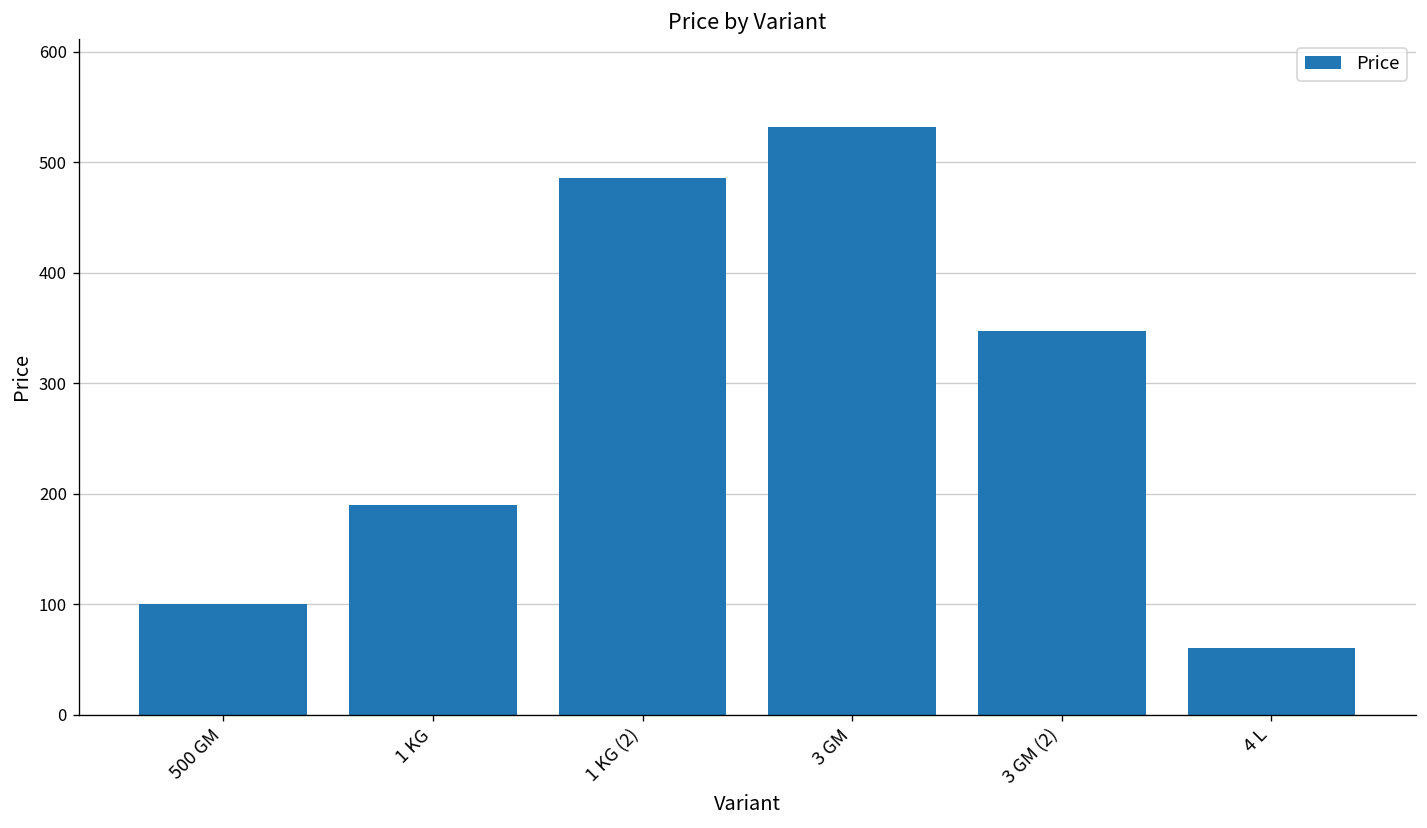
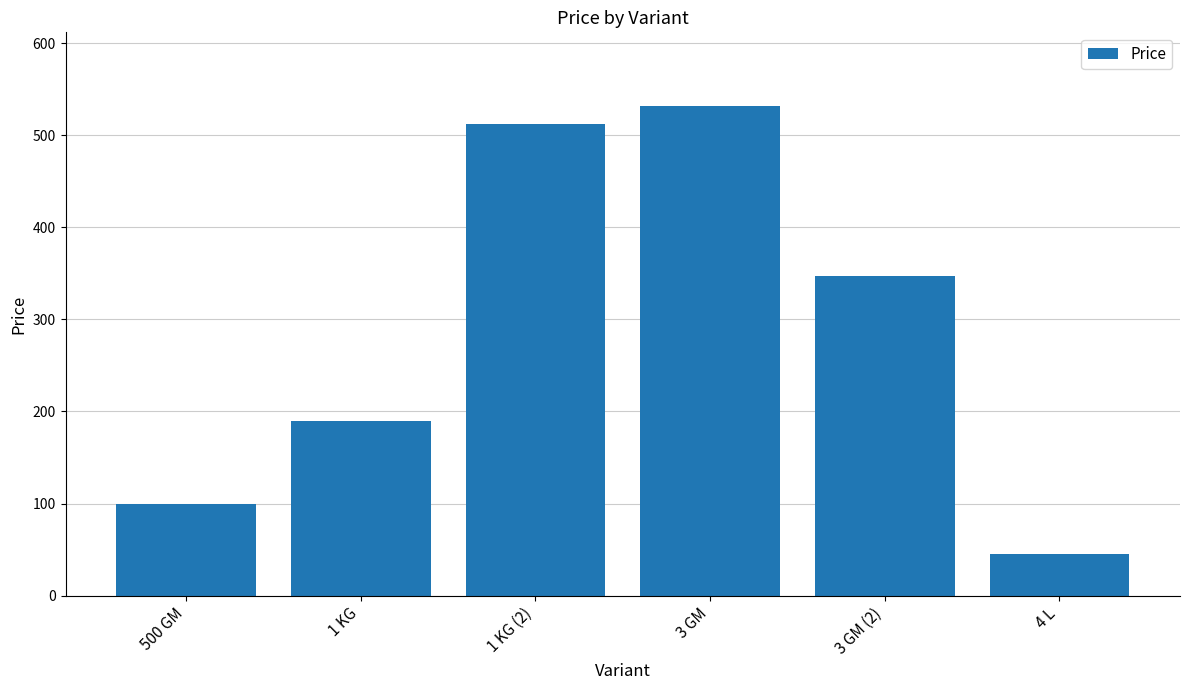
1 KG (2): 490 -> 510
4 L: 60 -> 50
